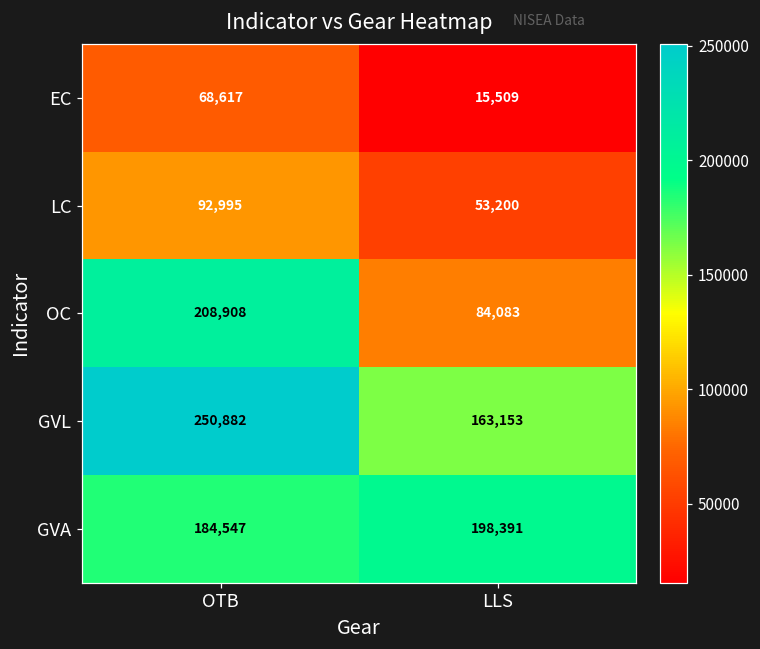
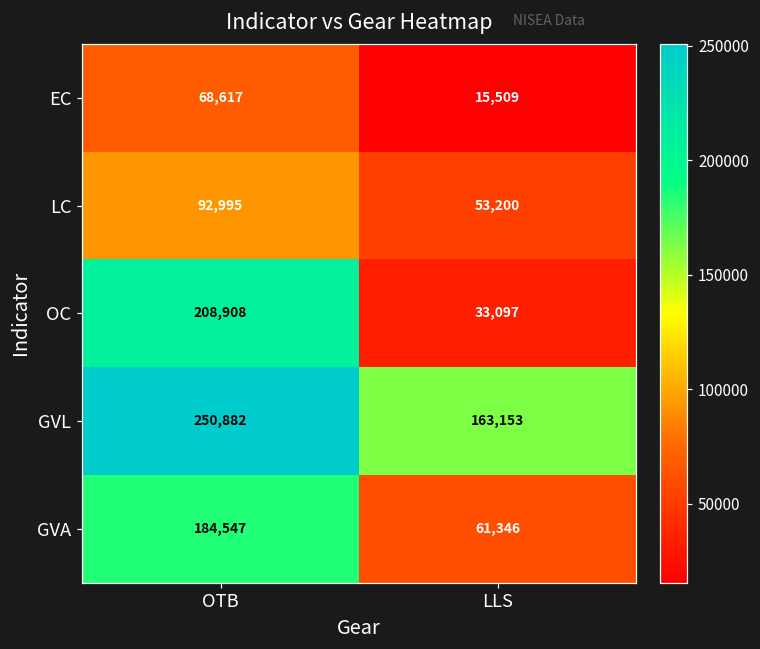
OC, LLS: 84,083 -> 33,097
GVA, LLS: 198,391 -> 61,346
